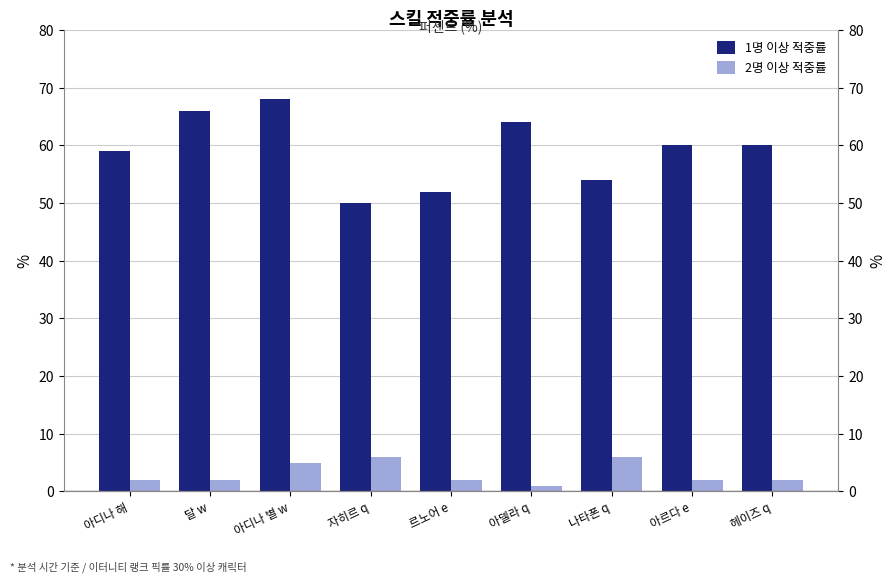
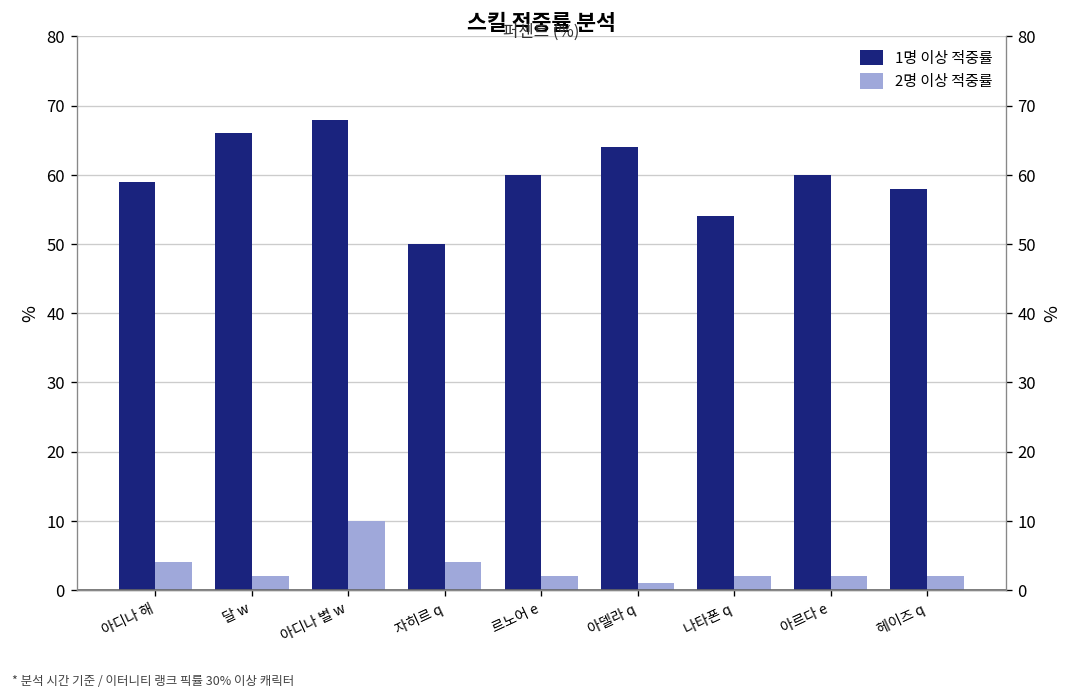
2명 이상 적중률, 아디나 해: 2 -> 4
2명 이상 적중률, 아디나 별 w: 5 -> 10
2명 이상 적중률, 자히르 q: 6 -> 4
1명 이상 적중률, 르노어 e: 52 -> 60
2명 이상 적중률, 나타폰 q: 6 -> 2
1명 이상 적중률, 헤이즈 q: 60 -> 58
